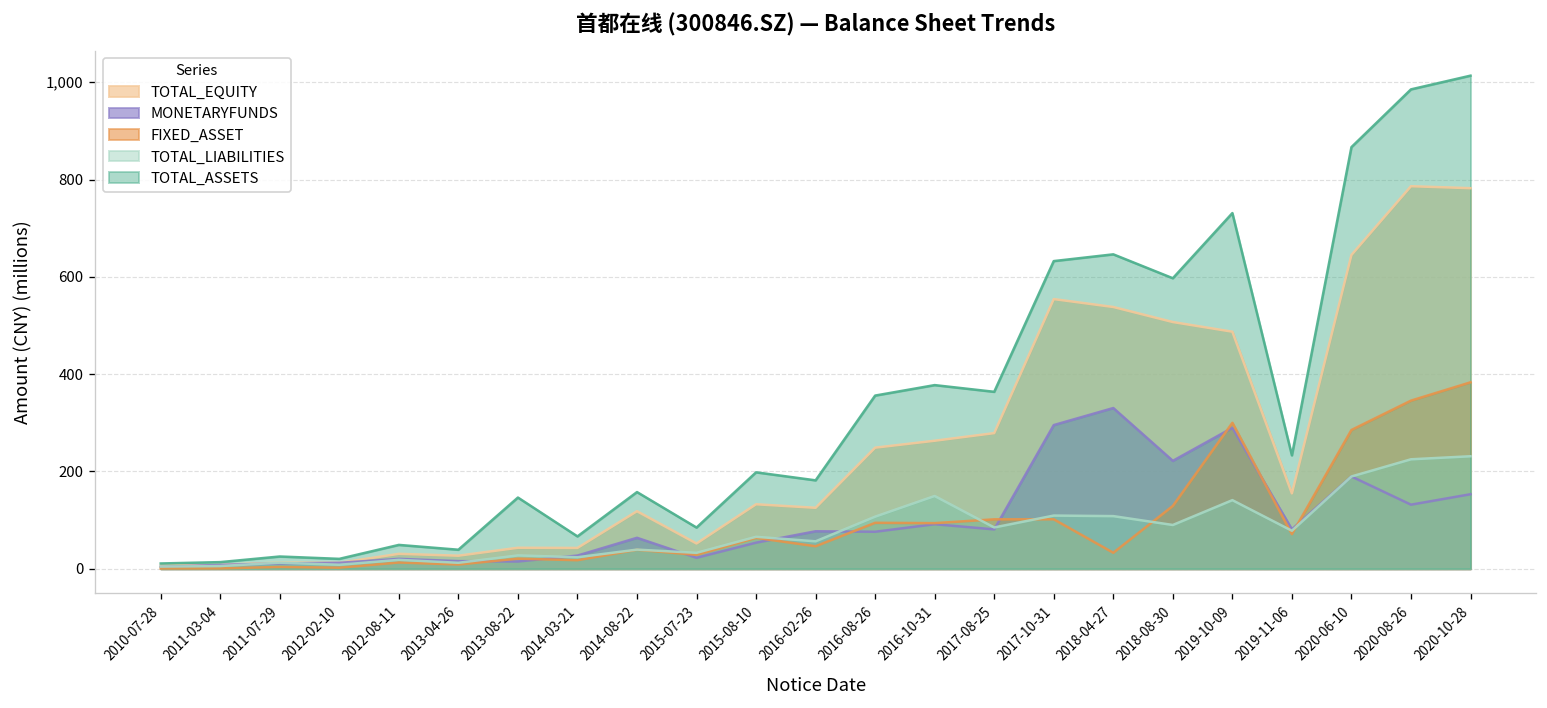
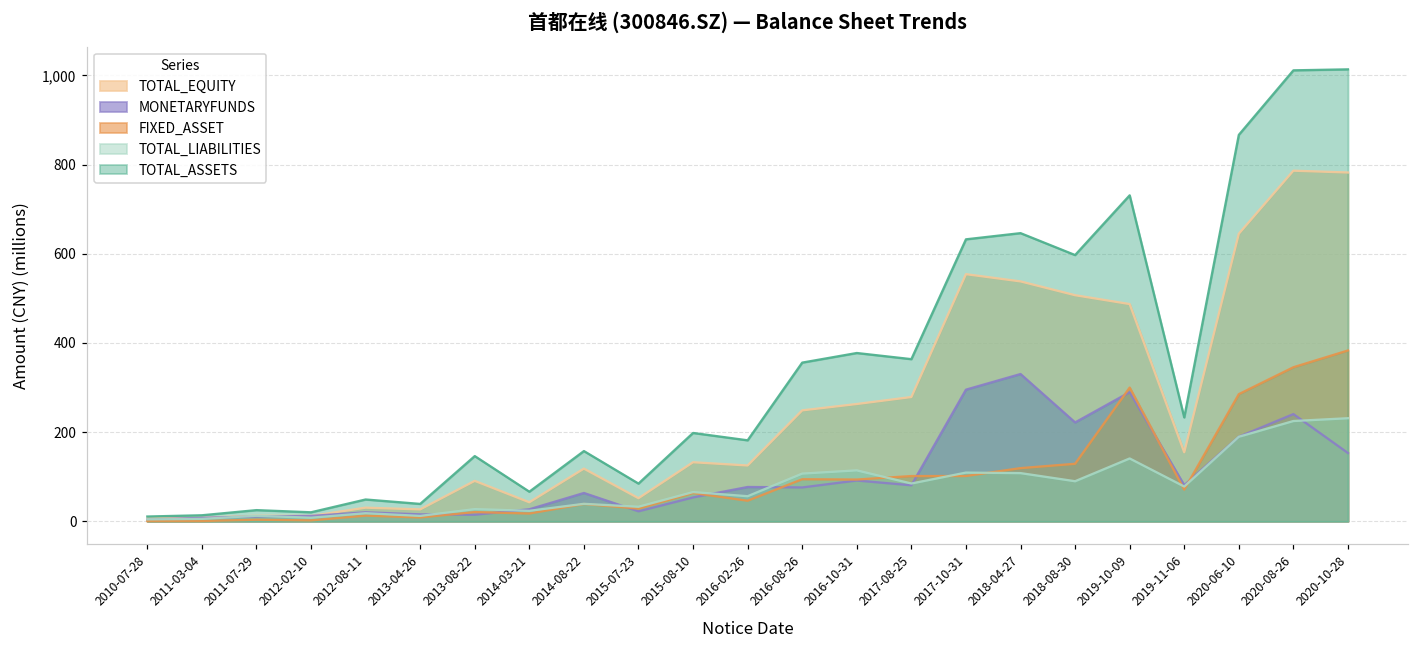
TOTAL_EQUITY, 2013-08-22: 40 -> 90
TOTAL_LIABILITIES, 2016-10-31: 150 -> 110
FIXED_ASSET, 2018-04-27: 30 -> 120
MONETARYFUNDS, 2020-08-26: 130 -> 240
TOTAL_ASSETS, 2020-08-26: 990 -> 1,010
